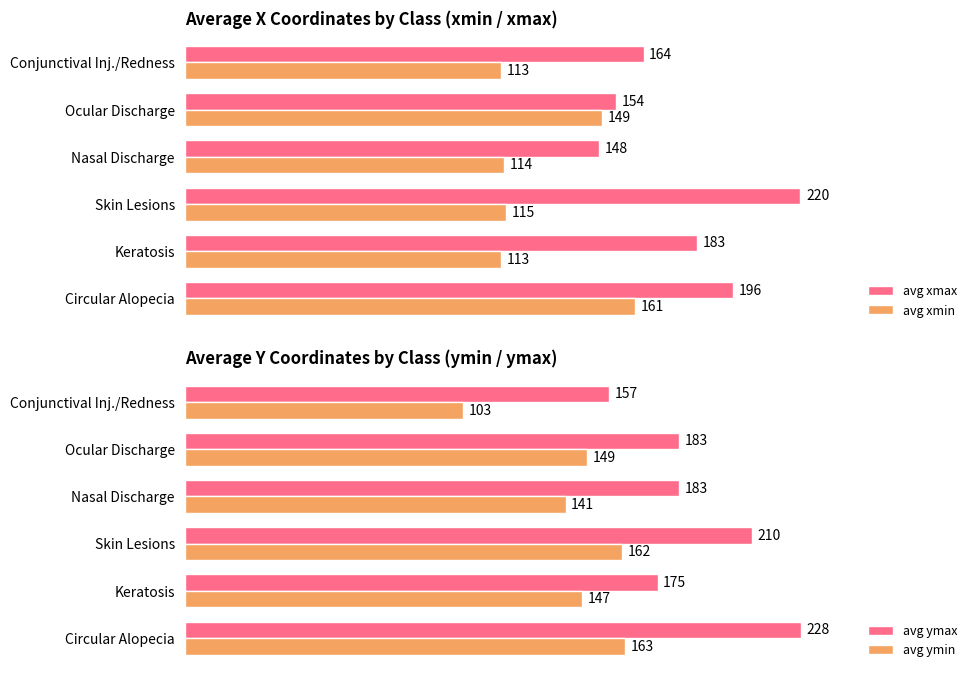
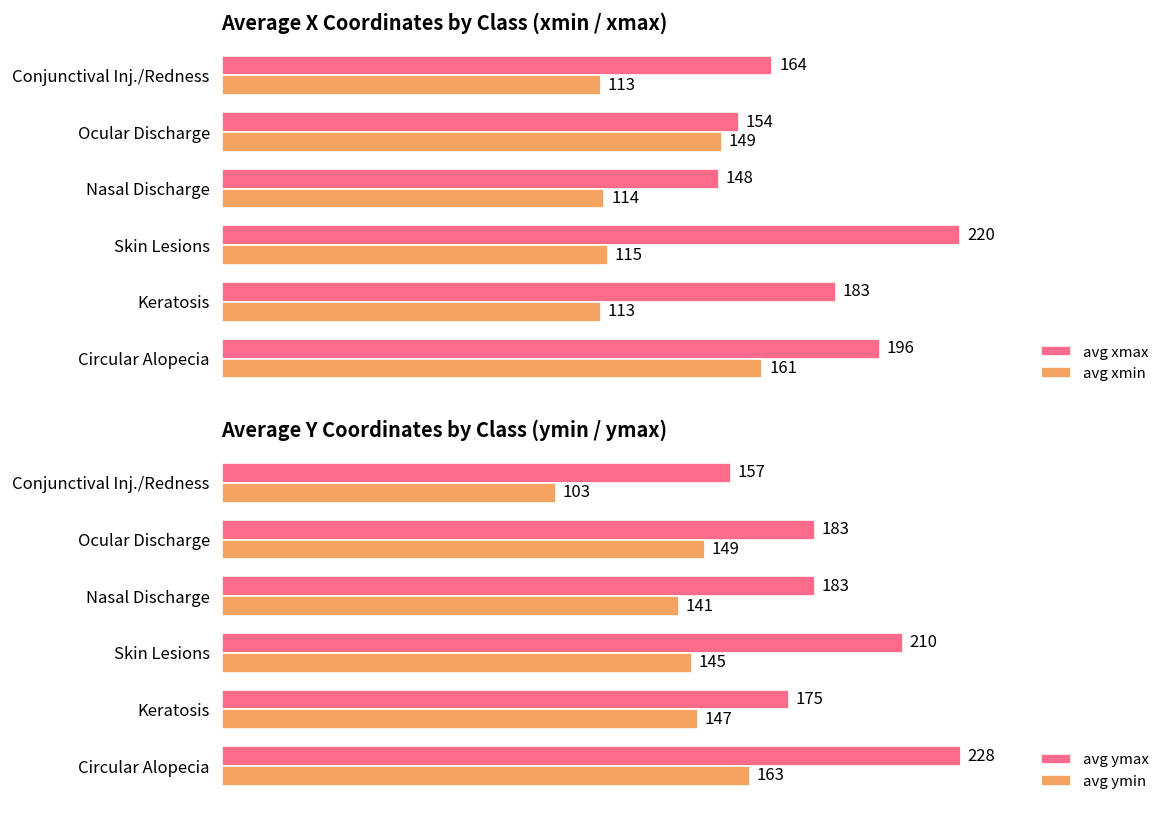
Average Y Coordinates by Class (ymin / ymax), avg ymin, Skin Lesions: 162 -> 145
